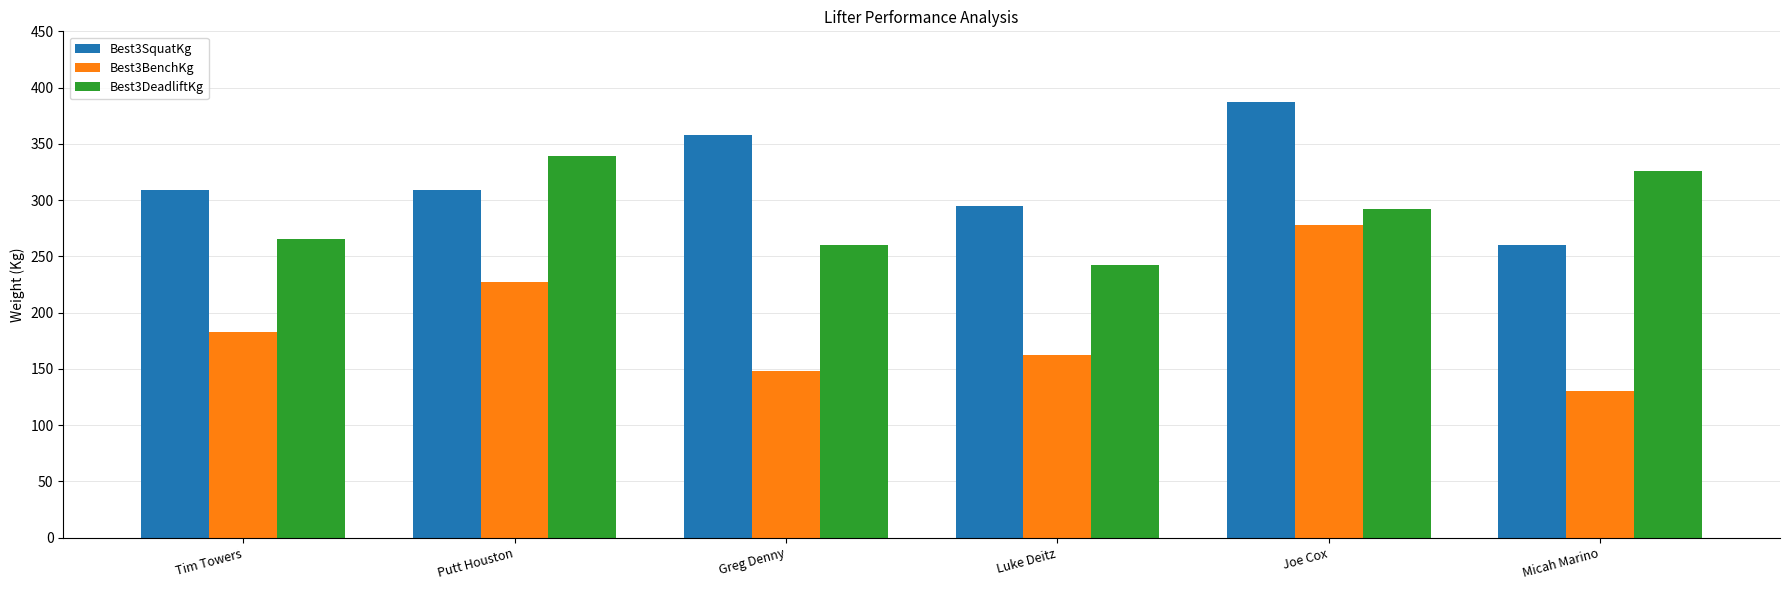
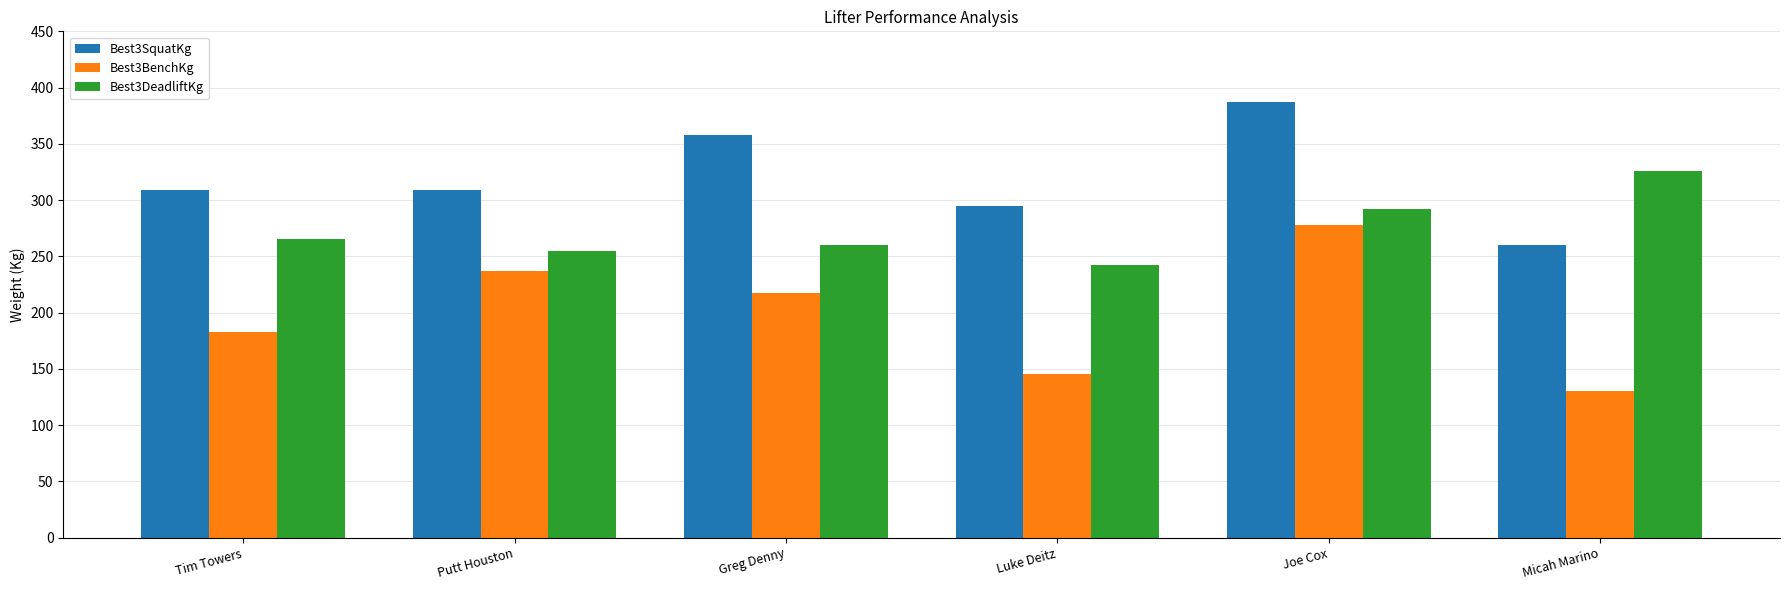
Best3BenchKg, Putt Houston: 228 -> 237
Best3DeadliftKg, Putt Houston: 339 -> 255
Best3BenchKg, Greg Denny: 148 -> 218
Best3BenchKg, Luke Deitz: 163 -> 145
